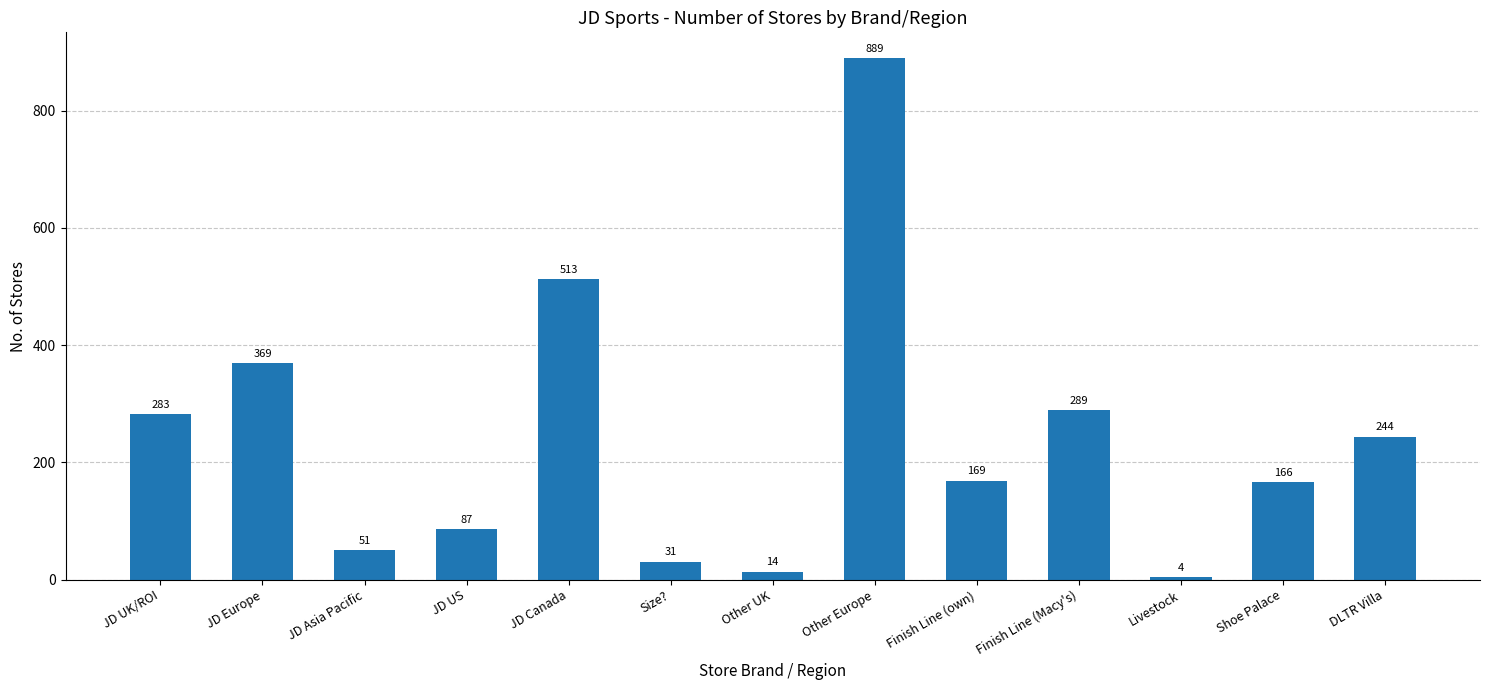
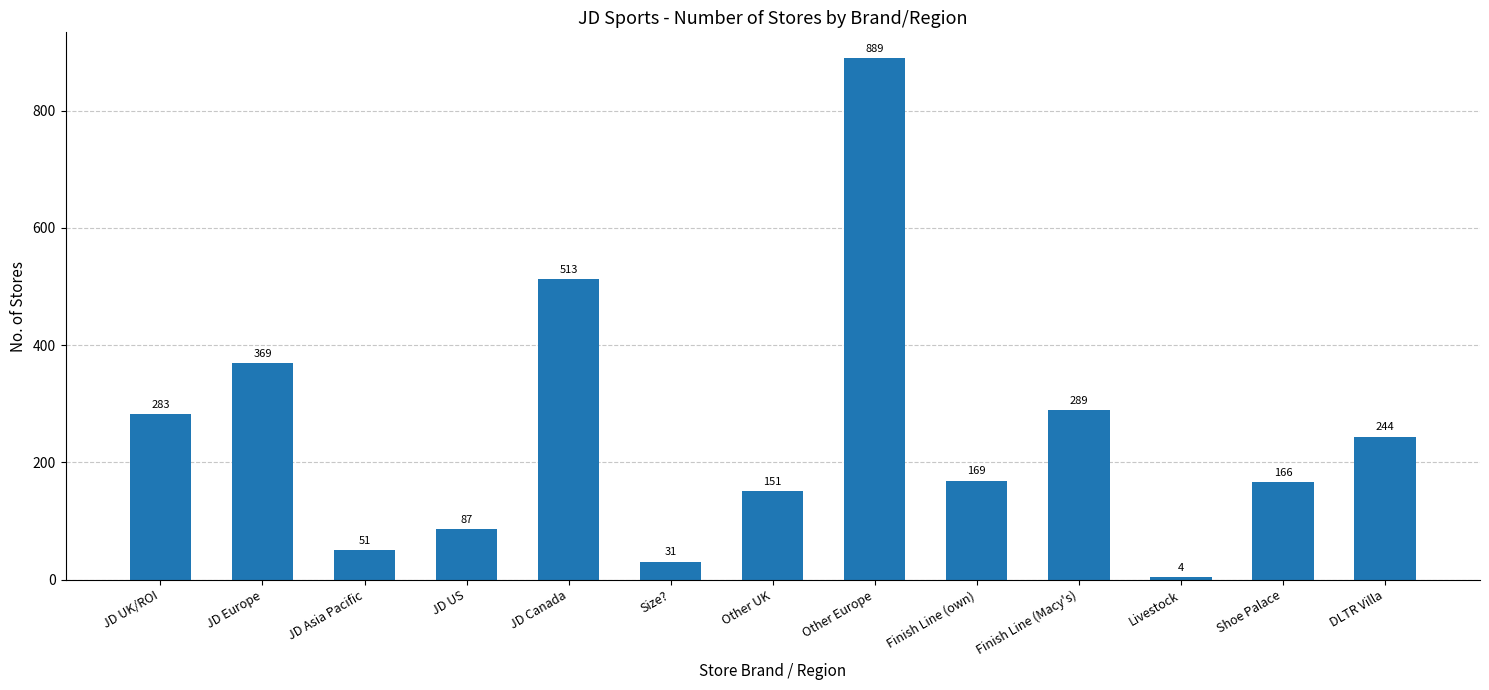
Other UK: 14 -> 151
